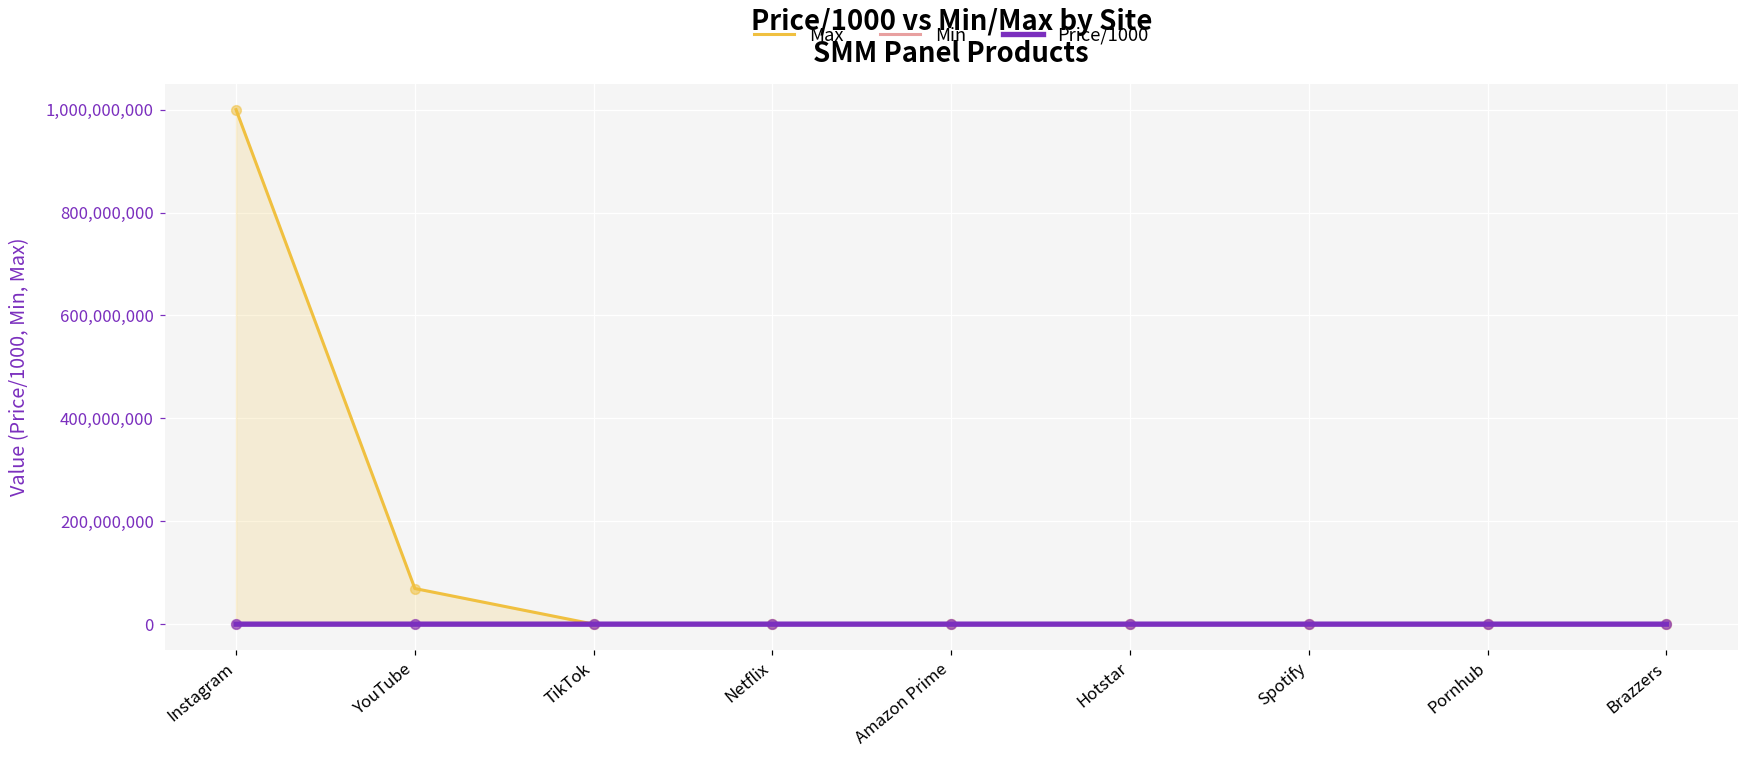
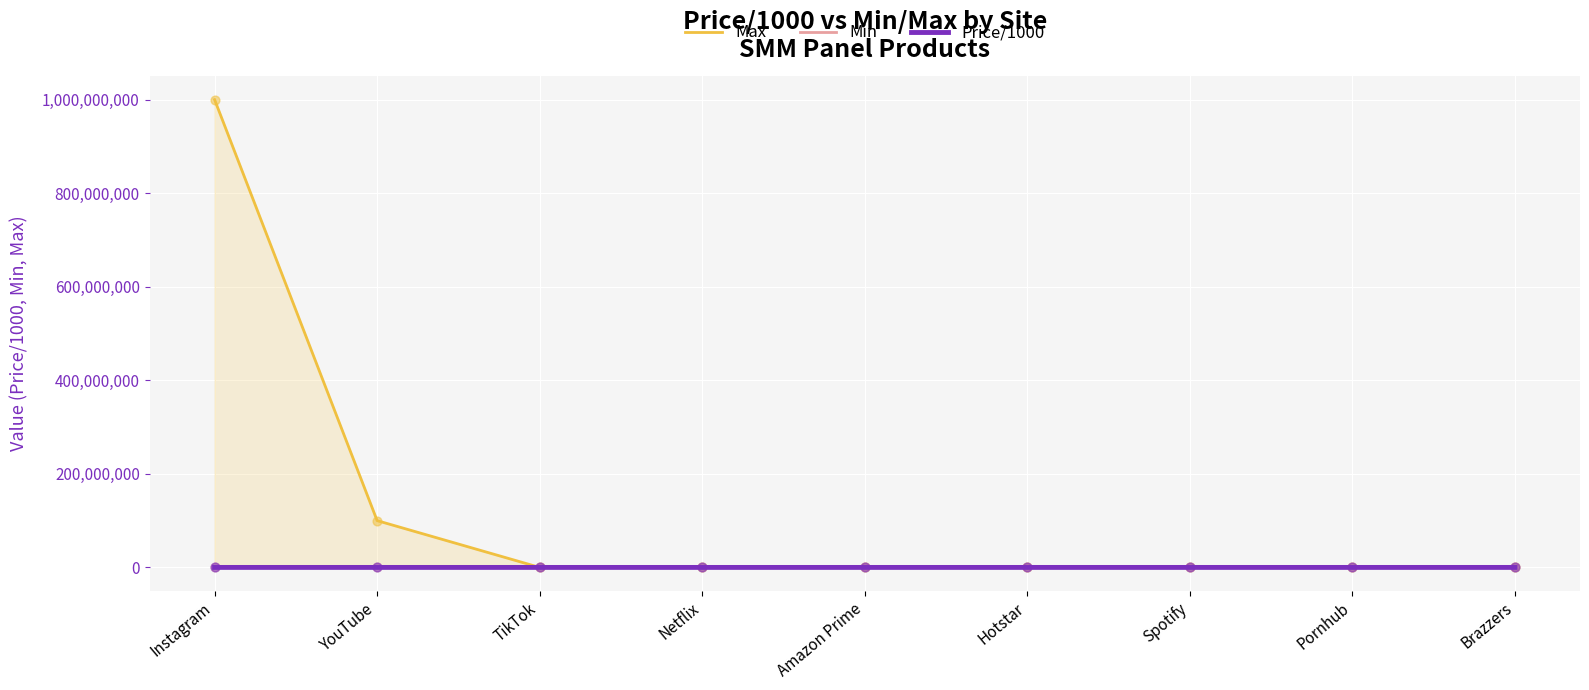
Max, YouTube: 70,000,000 -> 100,000,000
